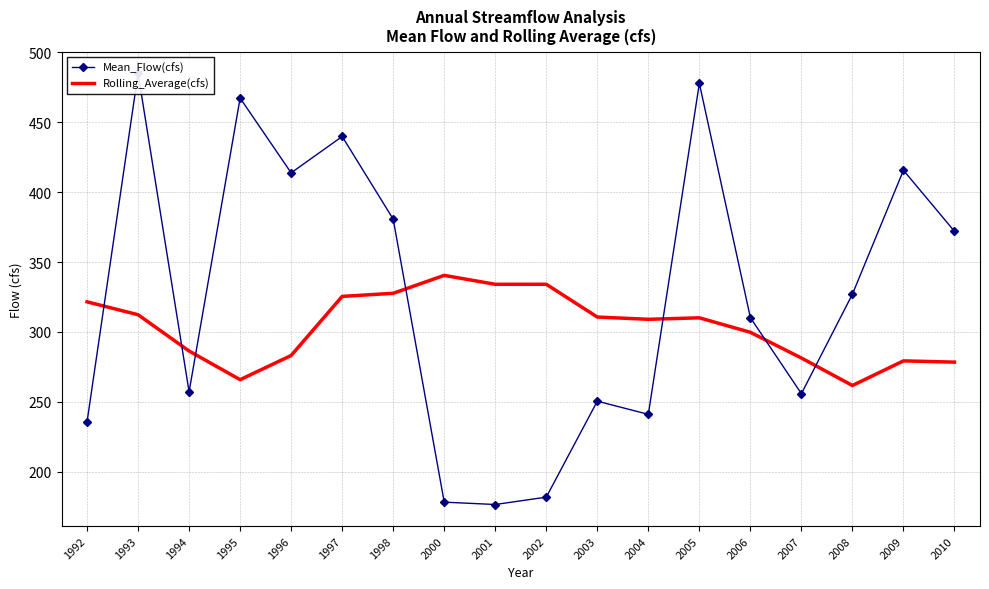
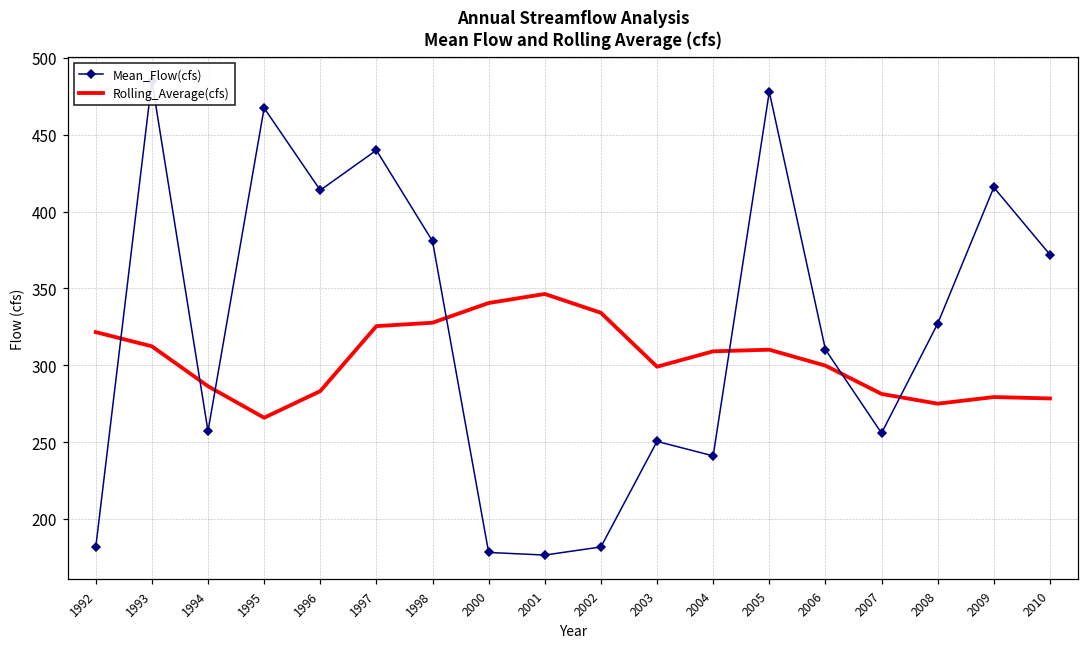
Mean_Flow(cfs), 1992: 236 -> 182
Rolling_Average(cfs), 2001: 334 -> 346
Rolling_Average(cfs), 2003: 311 -> 299
Rolling_Average(cfs), 2008: 262 -> 275
